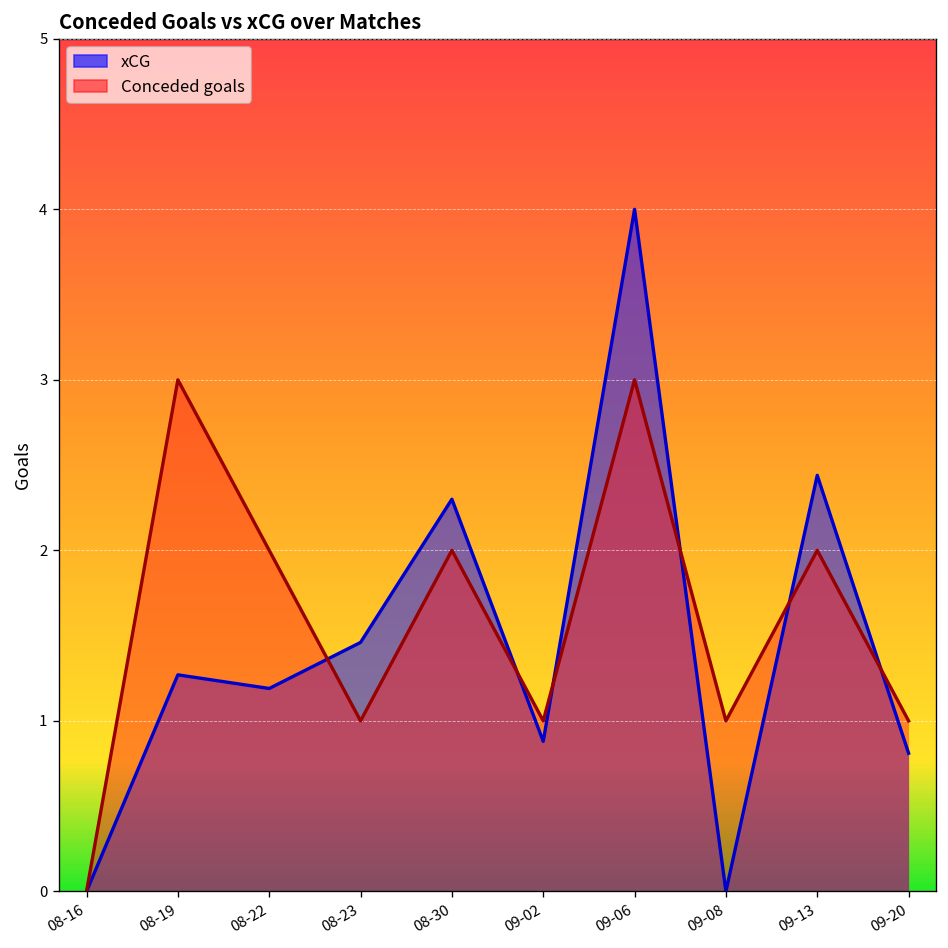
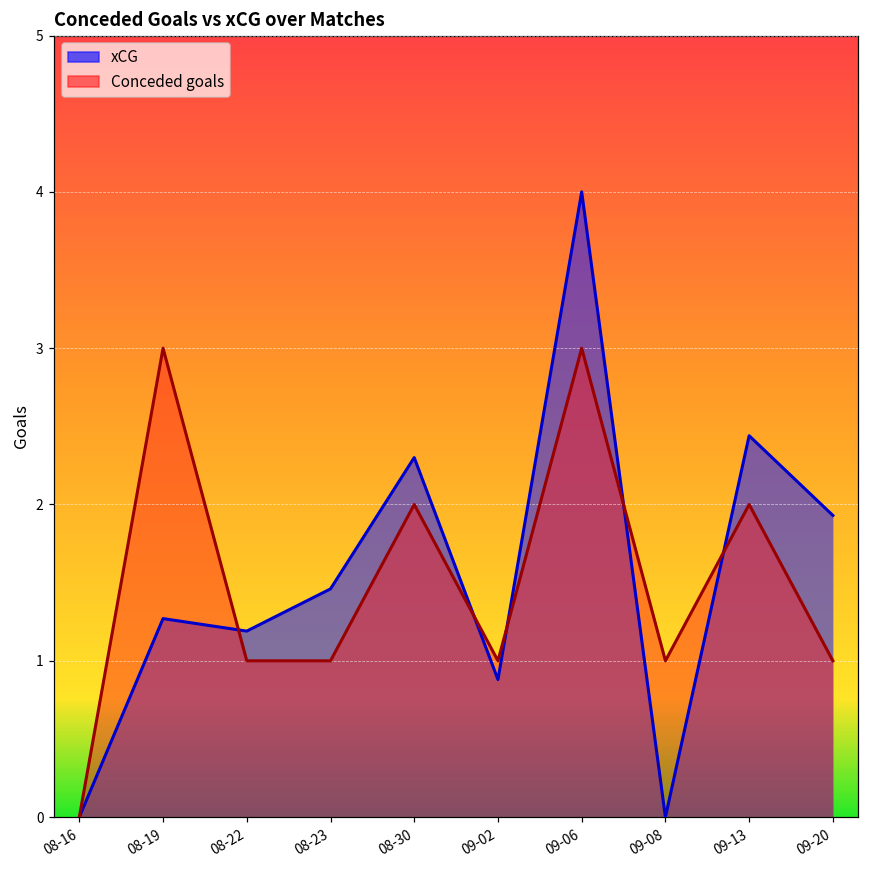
Conceded goals, 08-22: 2 -> 1
xCG, 09-20: 0.81 -> 1.93
